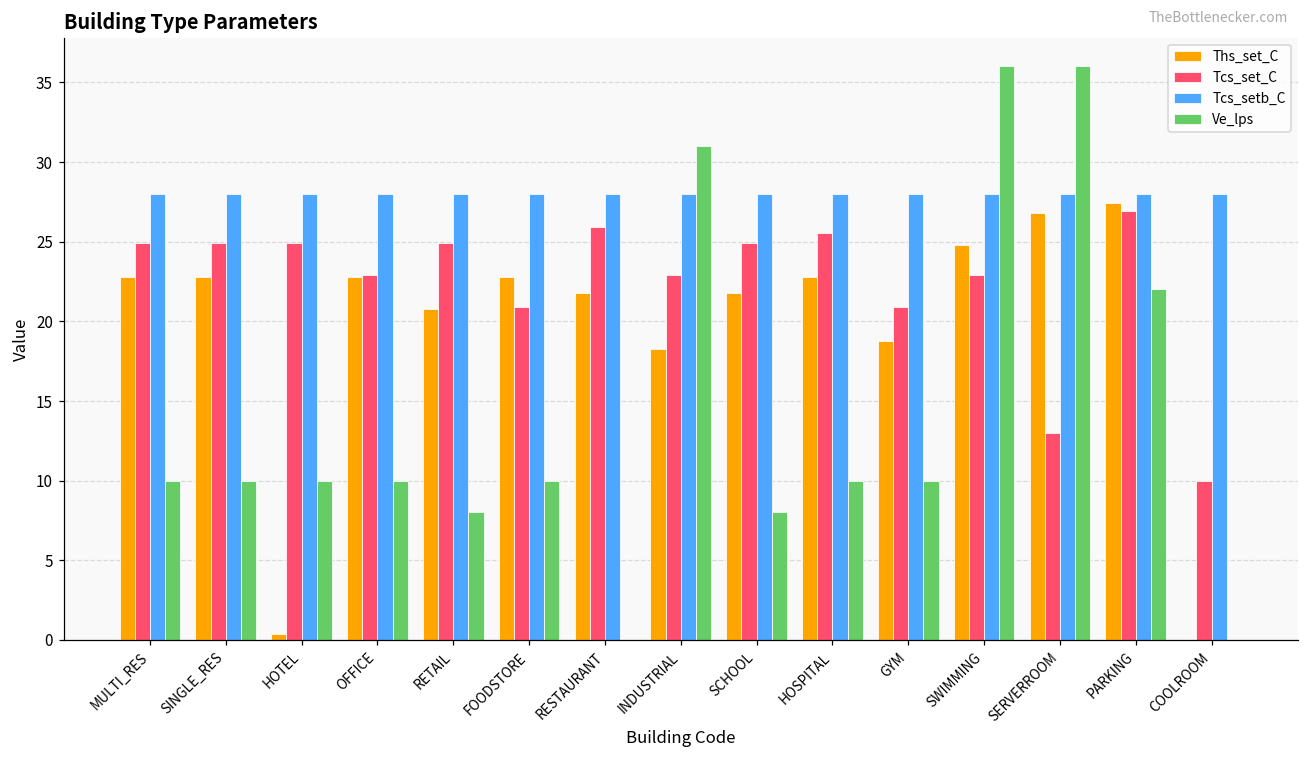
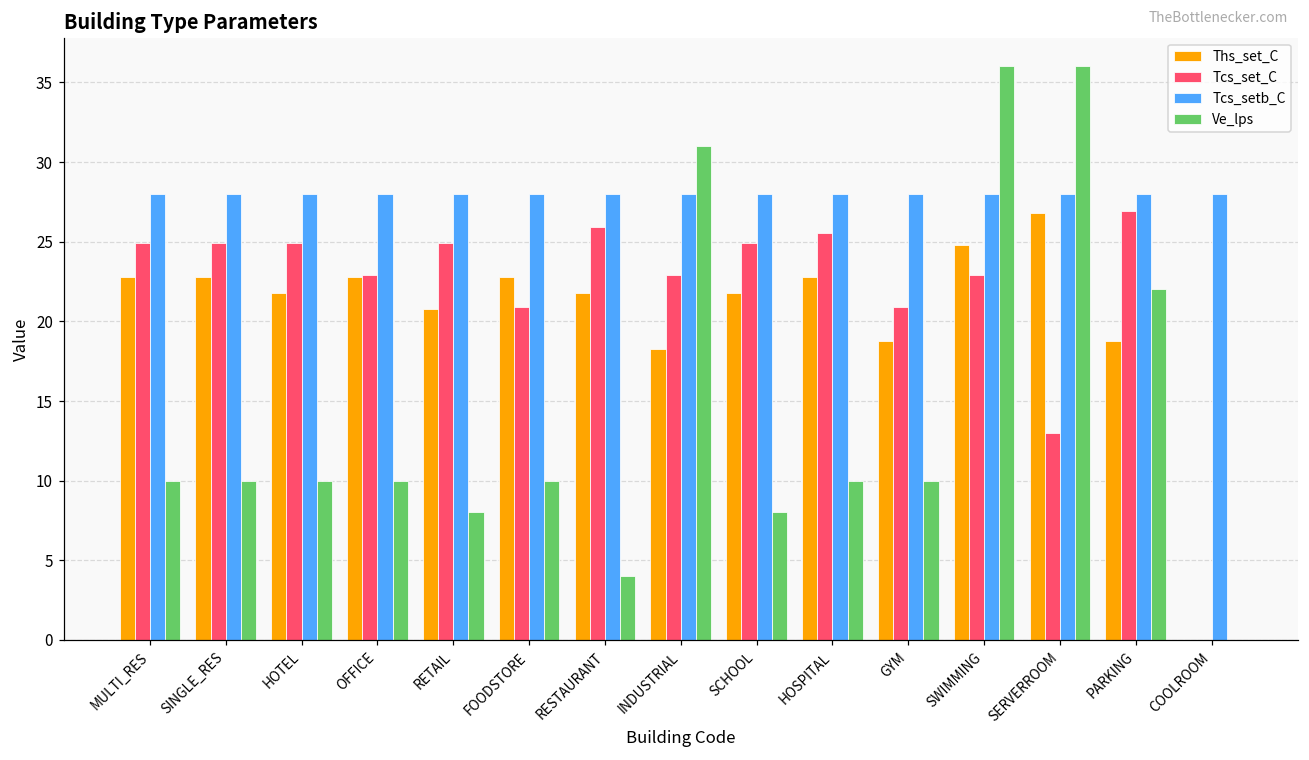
Ths_set_C, HOTEL: 0.4 -> 21.8
Ve_lps, RESTAURANT: 0 -> 4
Ths_set_C, PARKING: 27.4 -> 18.8
Tcs_set_C, COOLROOM: 10 -> 0
